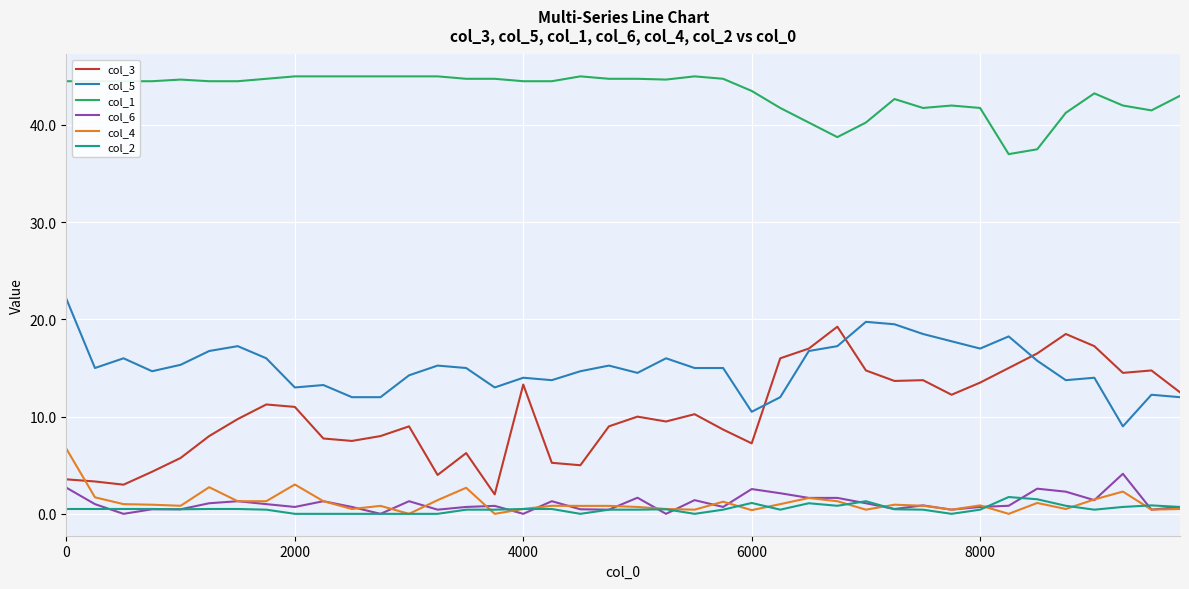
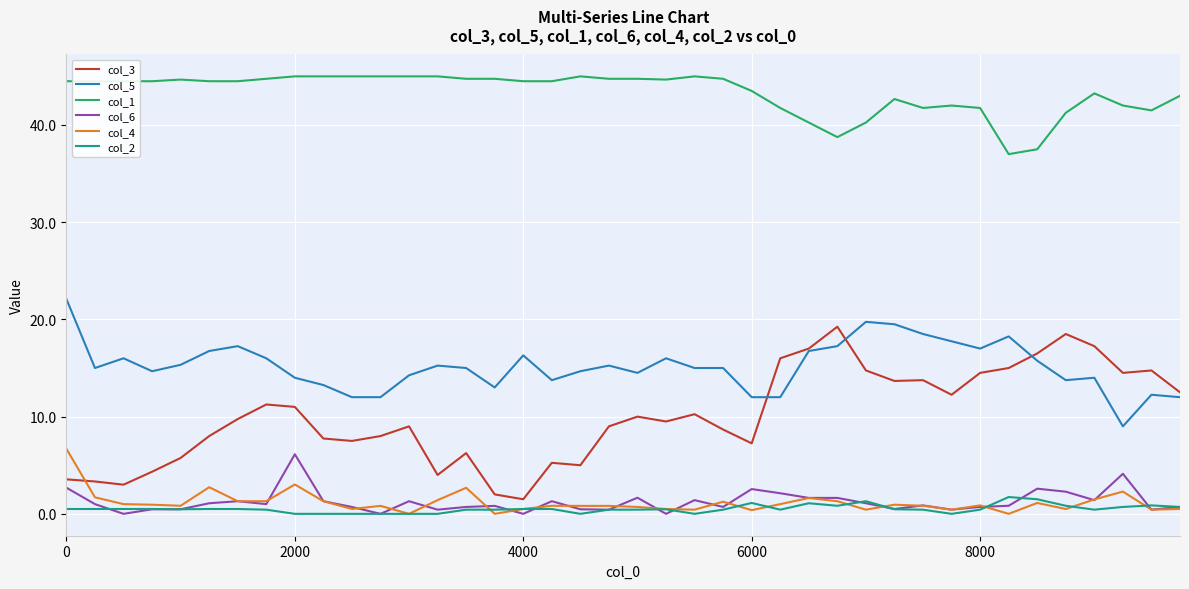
col_5, 2000: 13 -> 14
col_6, 2000: 1 -> 6
col_3, 4000: 13 -> 2
col_5, 4000: 14 -> 16
col_5, 6000: 11 -> 12
col_3, 8000: 14 -> 15
